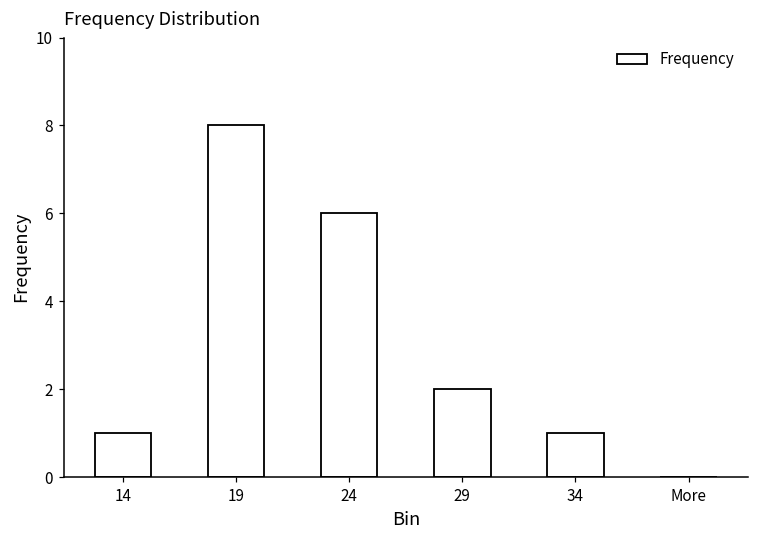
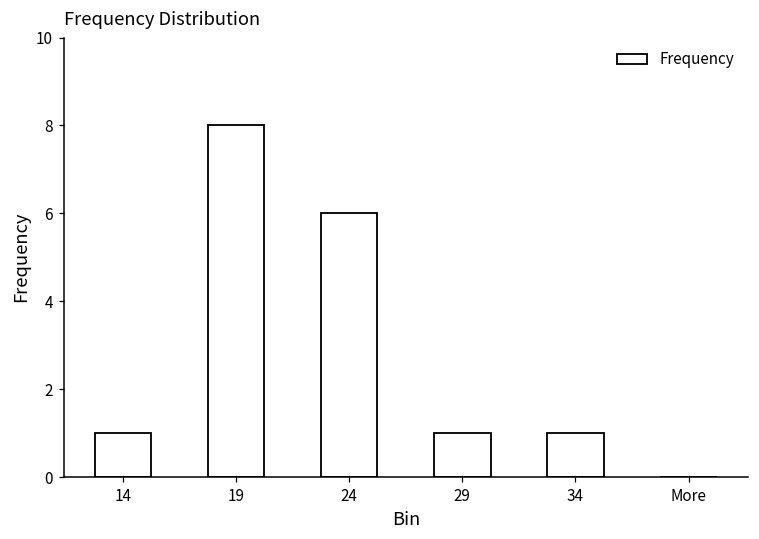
29: 2 -> 1
